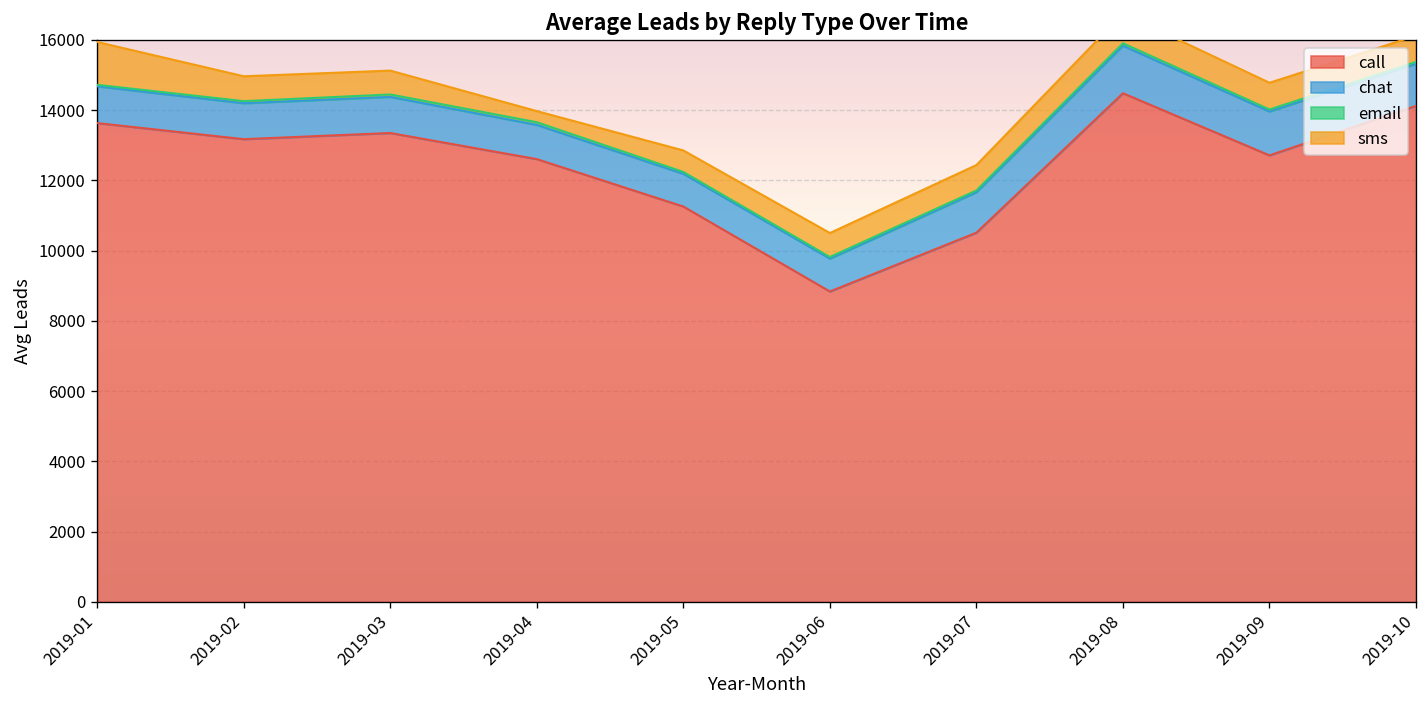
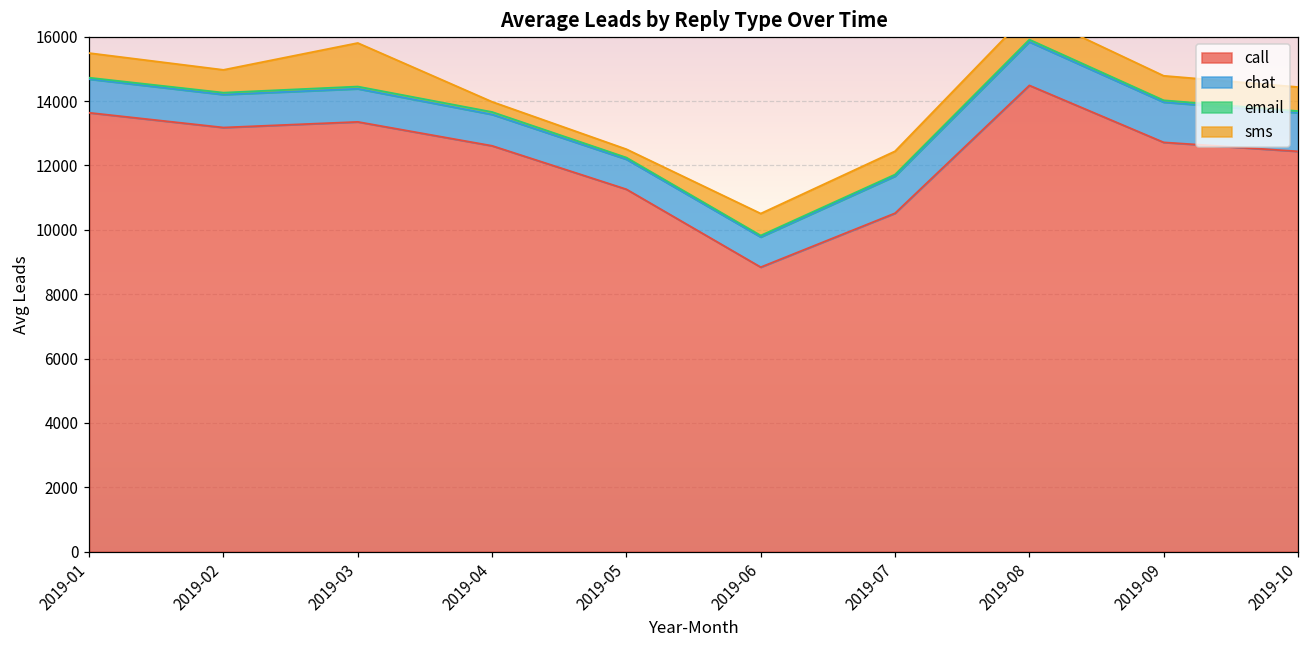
sms, 2019-01: 1200 -> 800
sms, 2019-03: 700 -> 1400
sms, 2019-05: 600 -> 300
call, 2019-10: 14100 -> 12400
